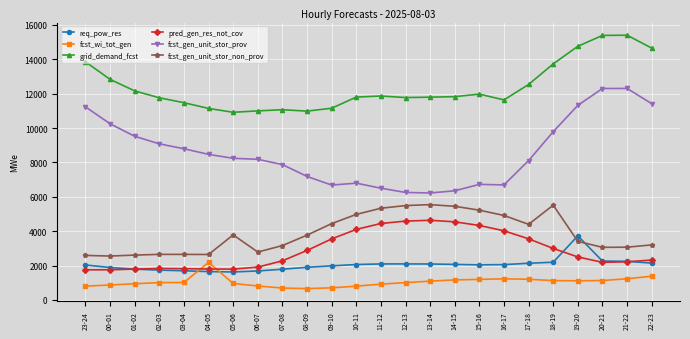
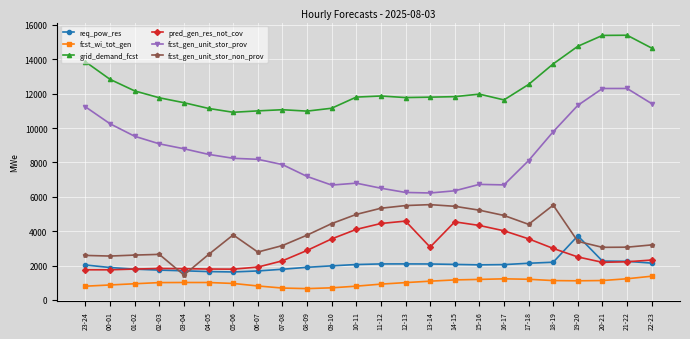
fcst_gen_unit_stor_non_prov, 03-04: 2700 -> 1500
fcst_wi_tot_gen, 04-05: 2200 -> 1000
pred_gen_res_not_cov, 13-14: 4600 -> 3100
